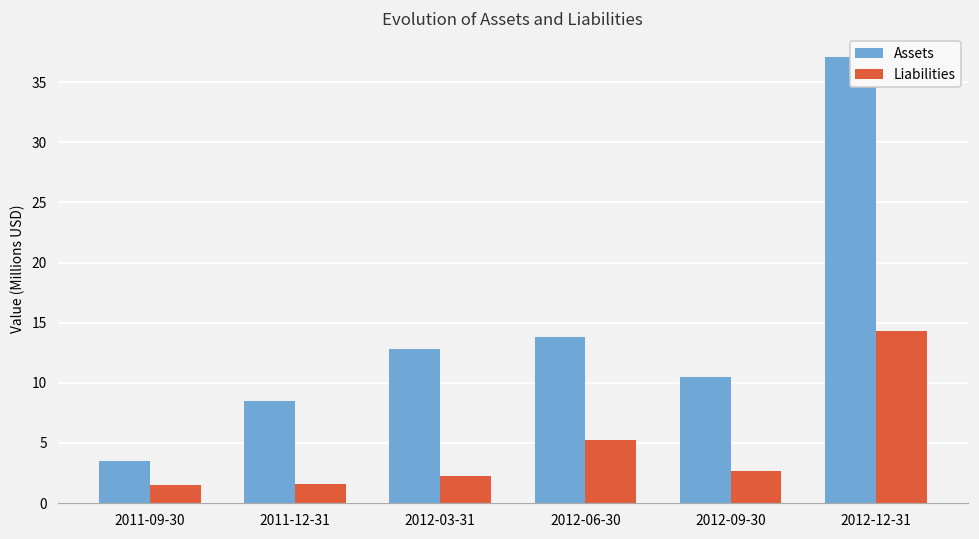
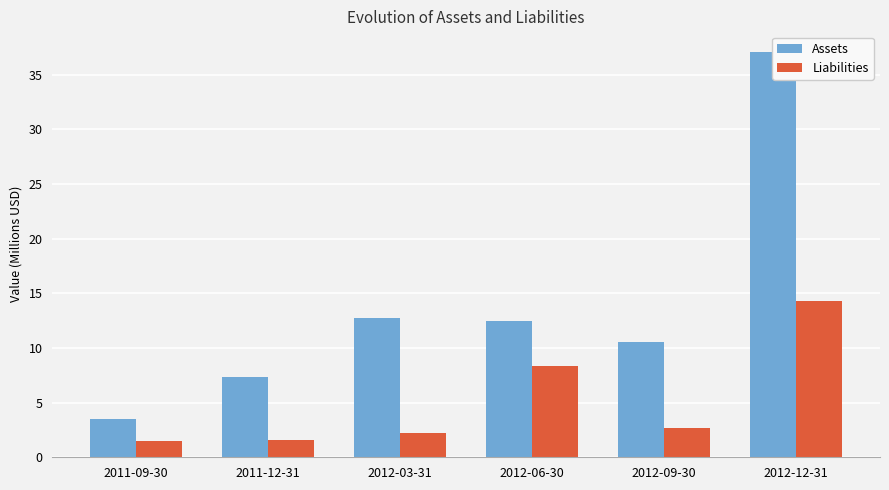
Assets, 2011-12-31: 8.4 -> 7.4
Assets, 2012-06-30: 13.8 -> 12.4
Liabilities, 2012-06-30: 5.2 -> 8.4
